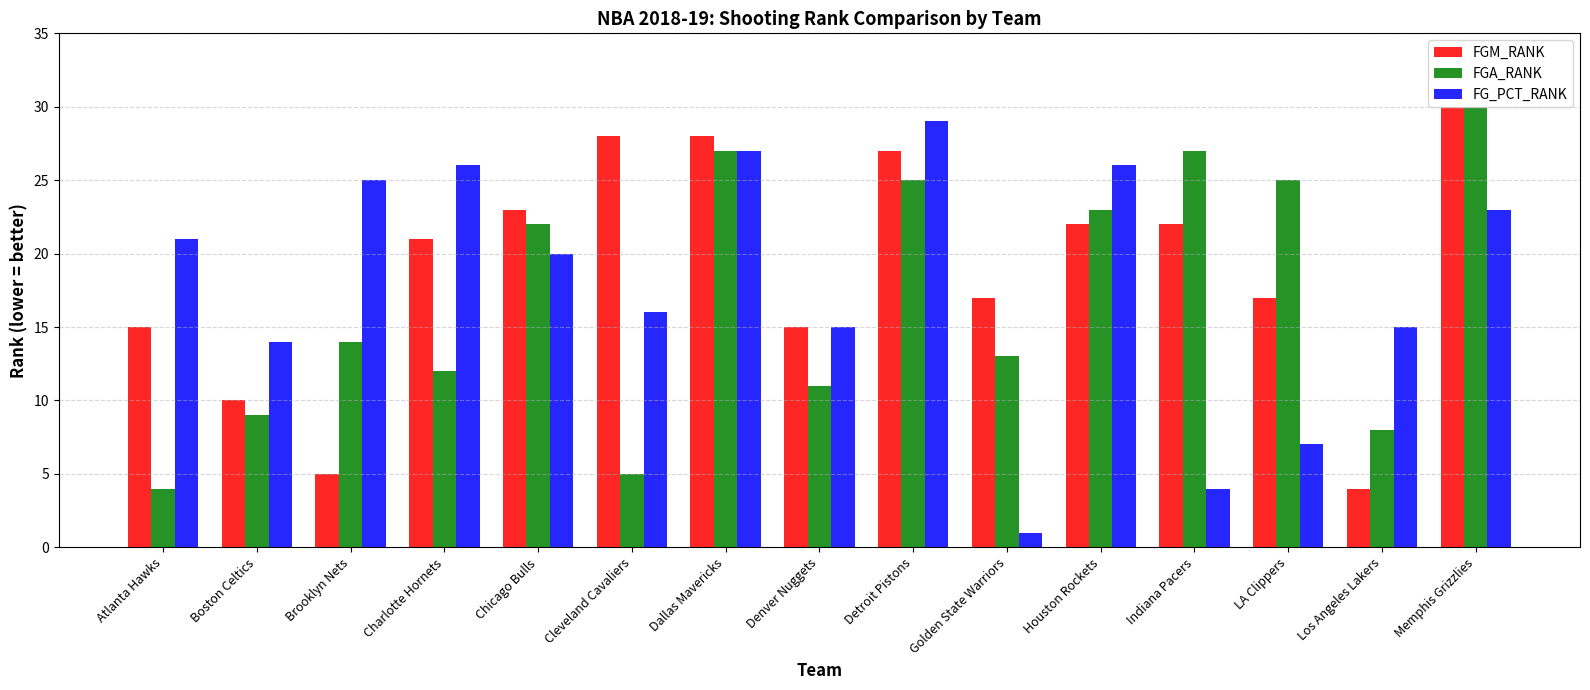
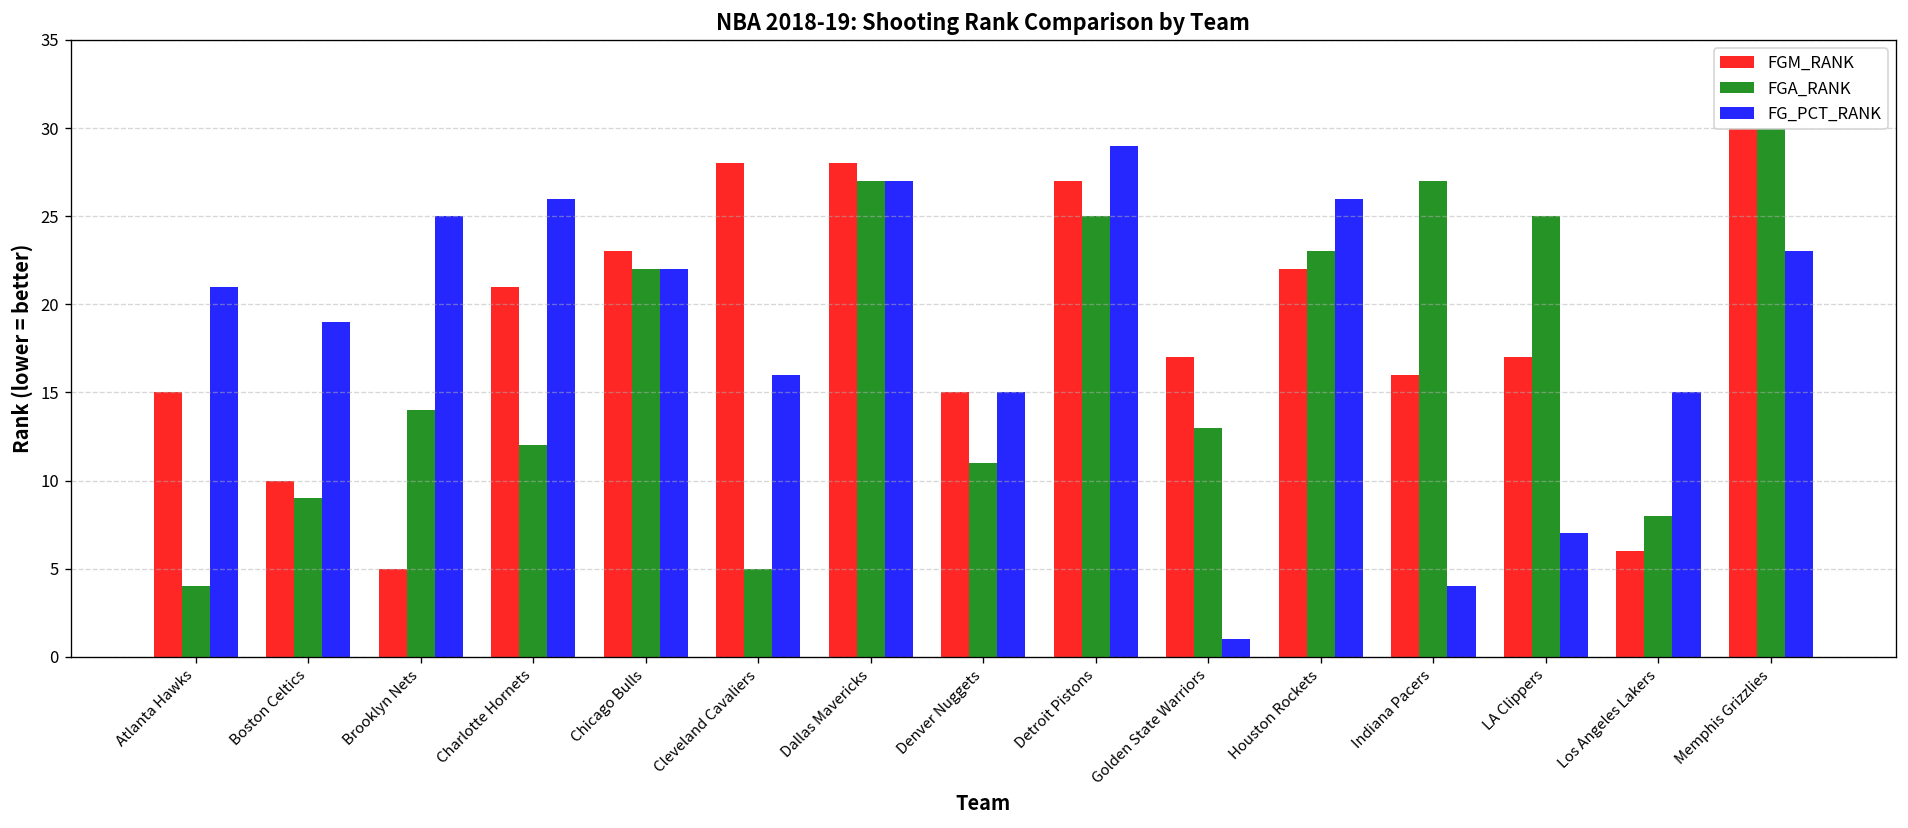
FG_PCT_RANK, Boston Celtics: 14 -> 19
FG_PCT_RANK, Chicago Bulls: 20 -> 22
FGM_RANK, Indiana Pacers: 22 -> 16
FGM_RANK, Los Angeles Lakers: 4 -> 6
